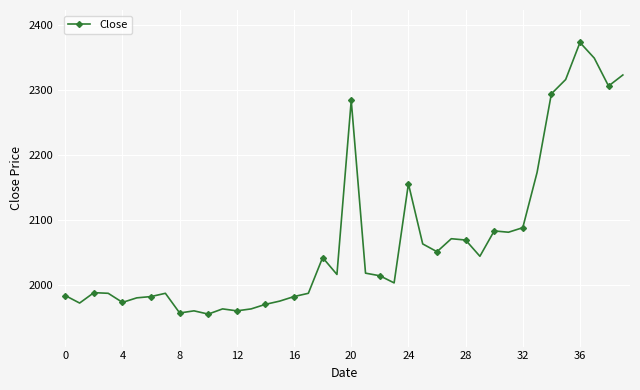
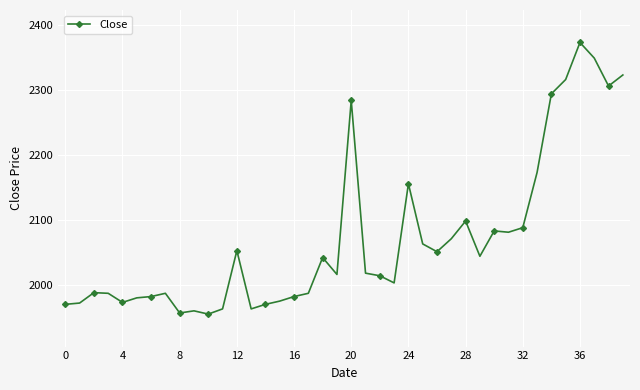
0: 1980 -> 1970
12: 1960 -> 2050
28: 2070 -> 2100
